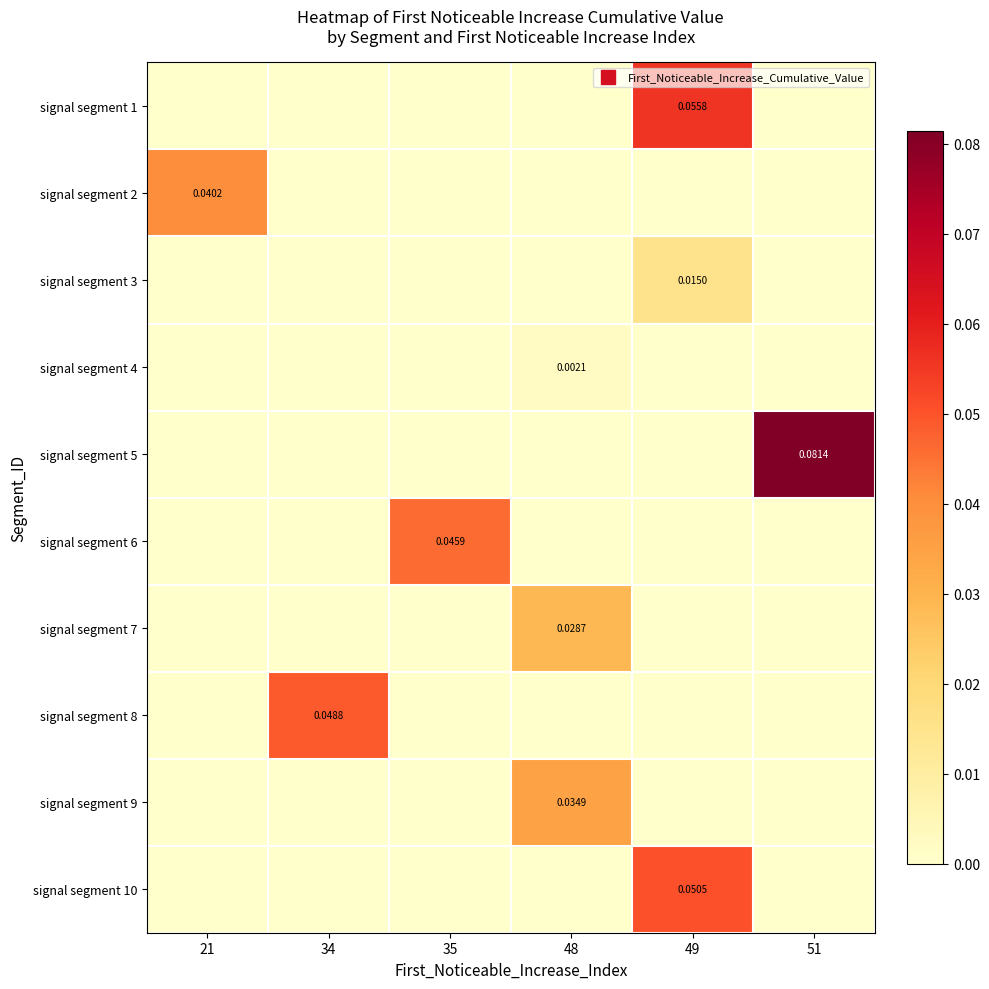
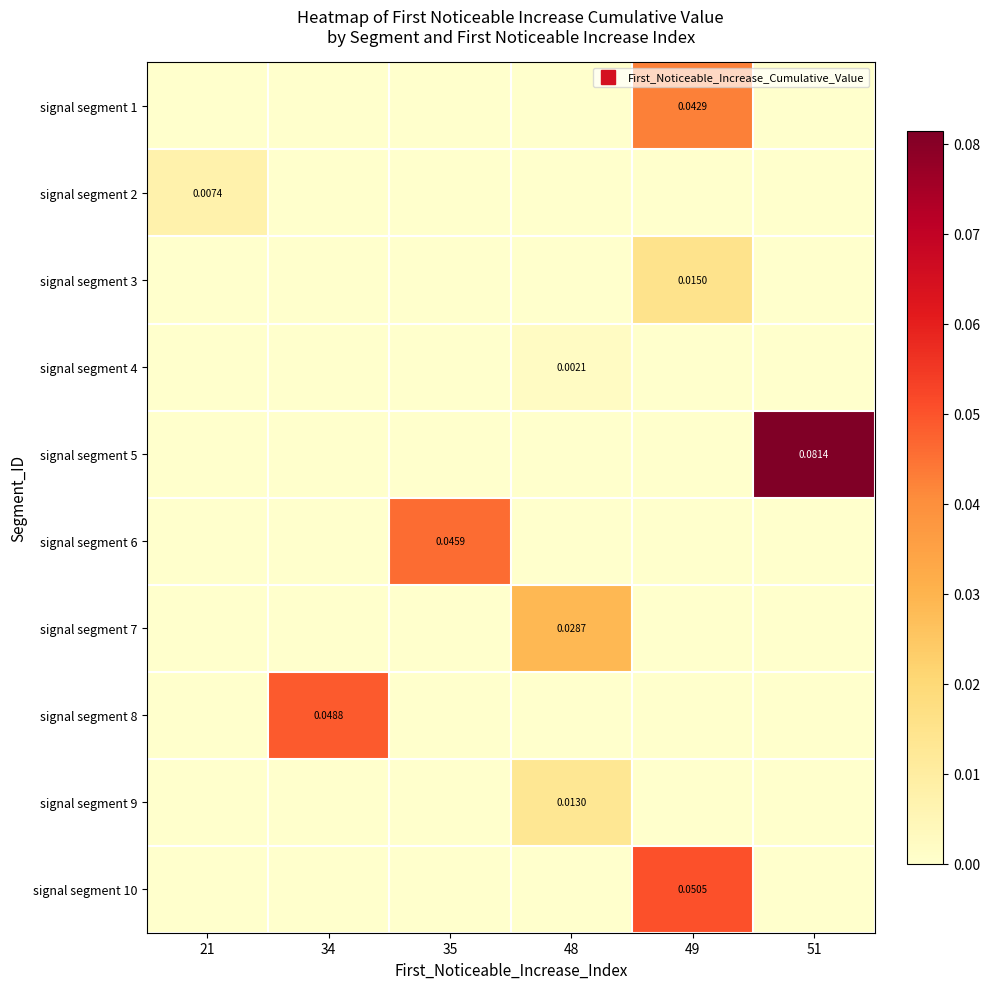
signal segment 1, 49: 0.0558 -> 0.0429
signal segment 2, 21: 0.0402 -> 0.0074
signal segment 9, 48: 0.0349 -> 0.0130
